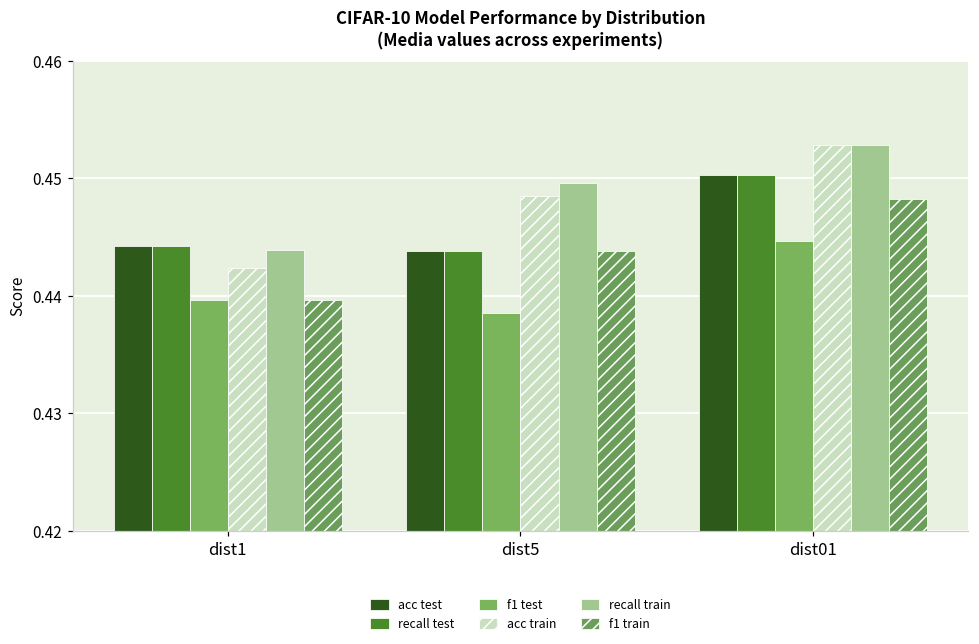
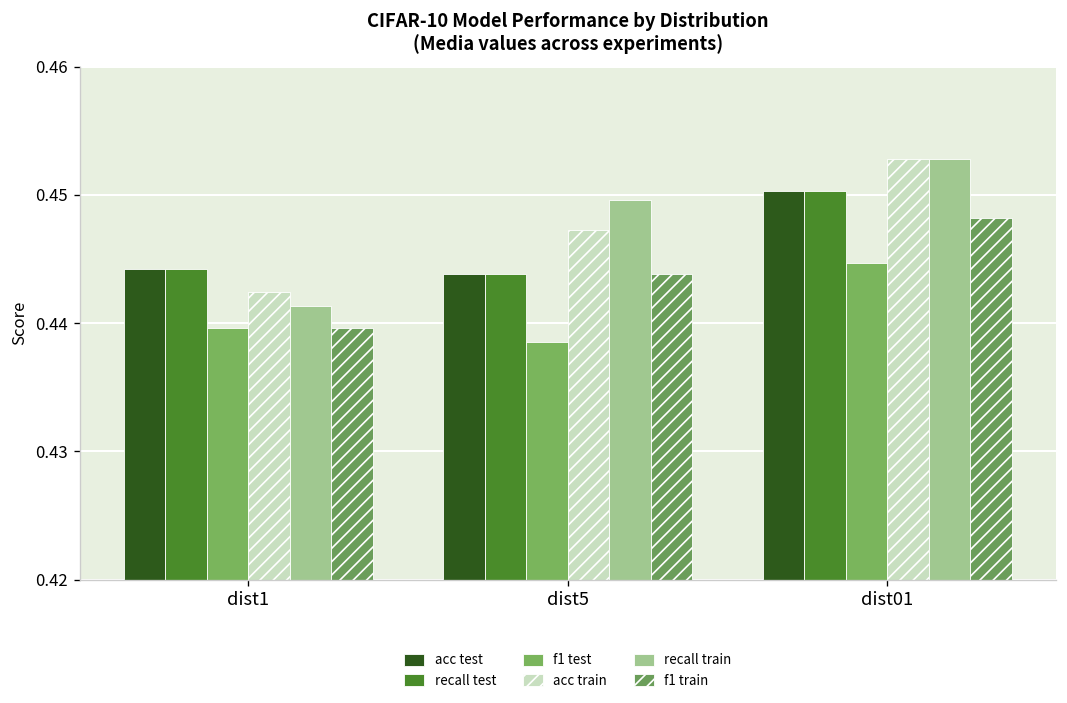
recall train, dist1: 0.4439 -> 0.4413
acc train, dist5: 0.4485 -> 0.4473
